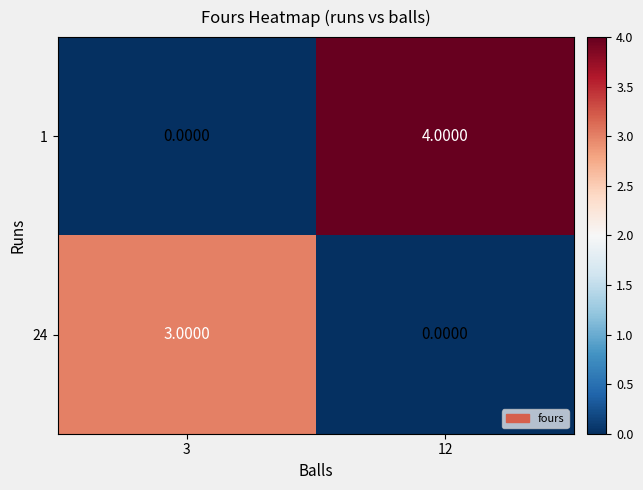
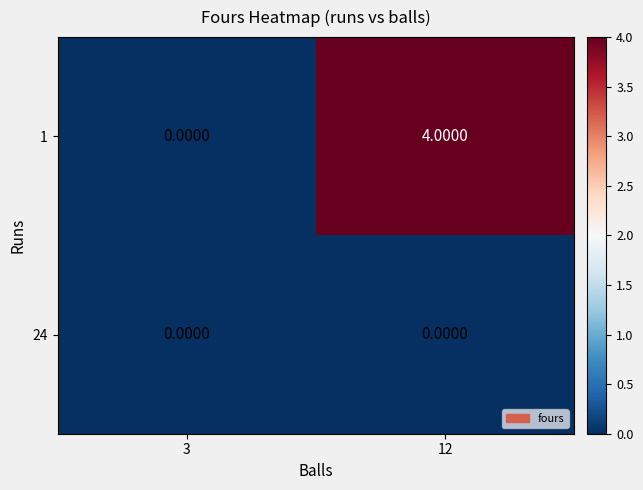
24, 3: 3.0000 -> 0.0000
